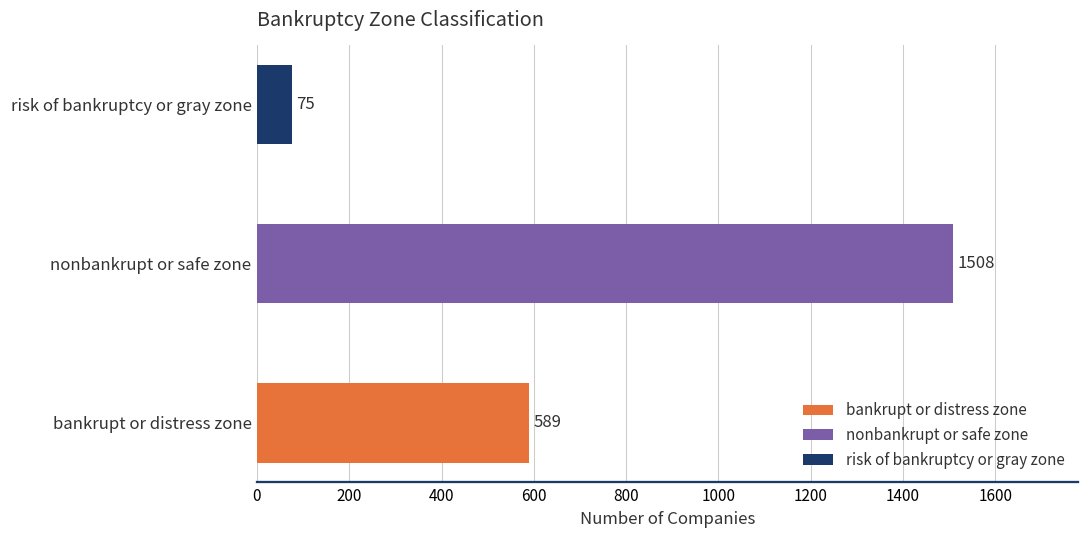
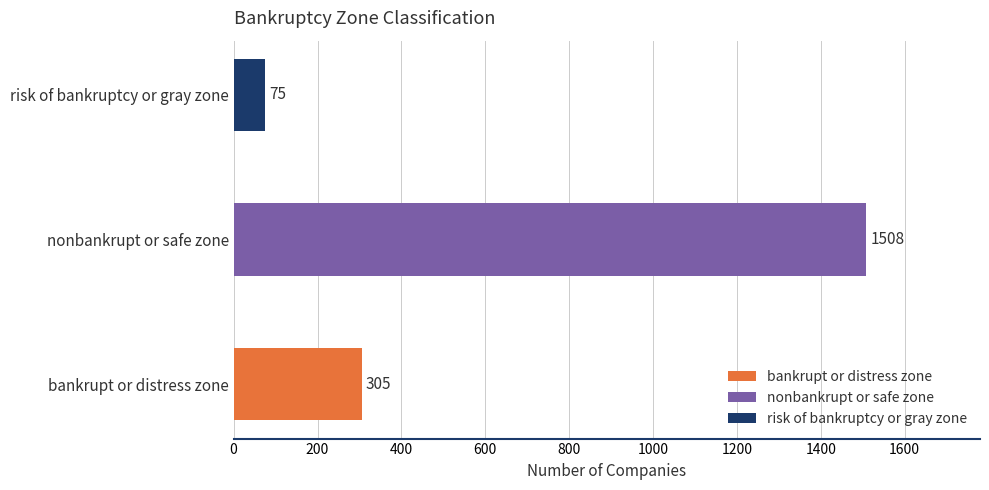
bankrupt or distress zone: 589 -> 305
